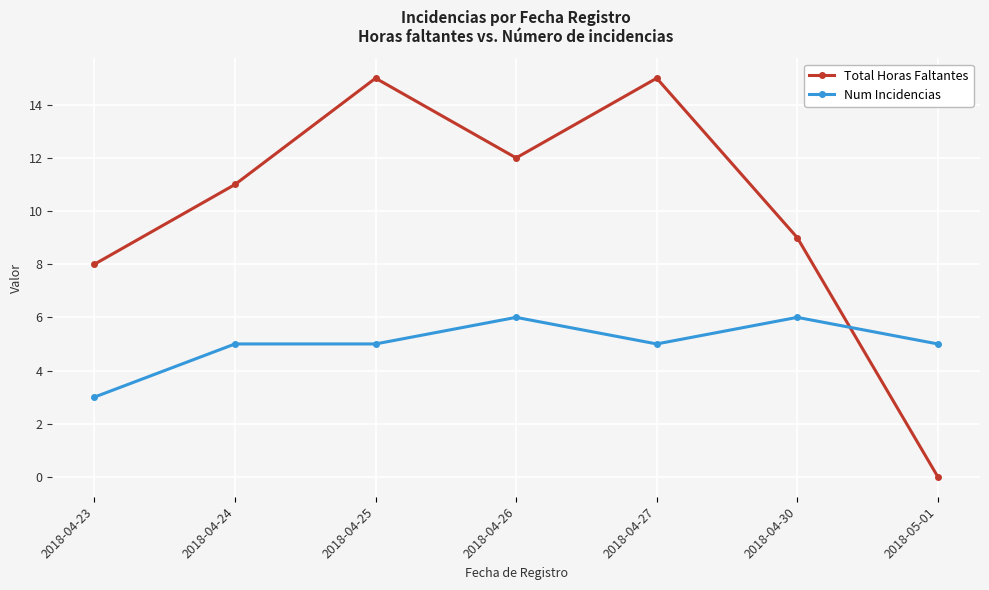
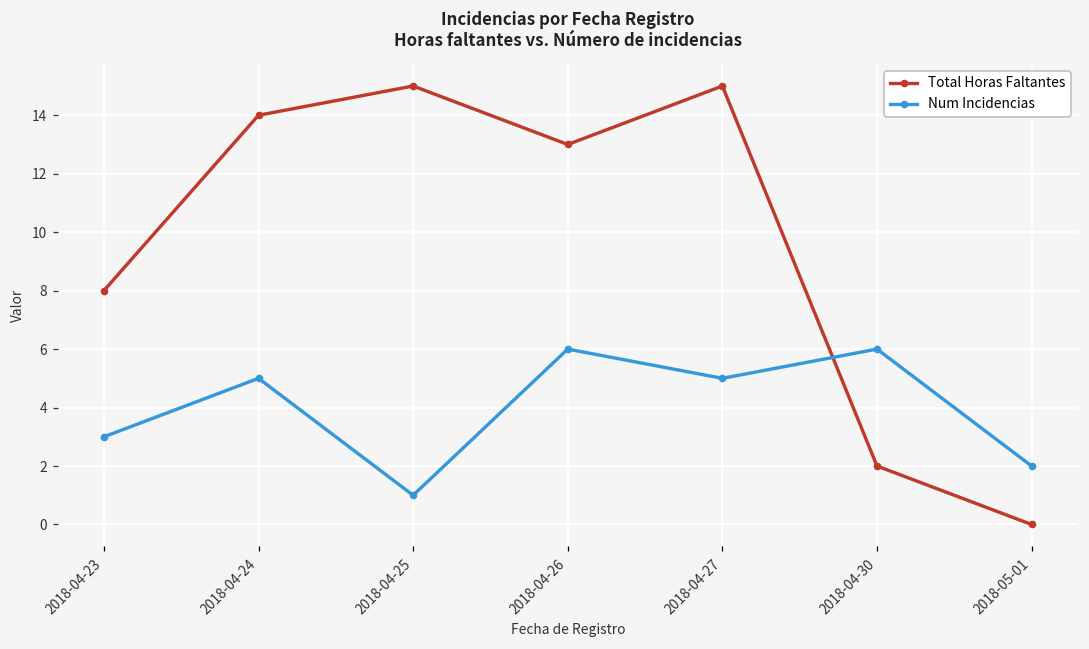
Total Horas Faltantes, 2018-04-24: 11 -> 14
Num Incidencias, 2018-04-25: 5 -> 1
Total Horas Faltantes, 2018-04-26: 12 -> 13
Total Horas Faltantes, 2018-04-30: 9 -> 2
Num Incidencias, 2018-05-01: 5 -> 2
